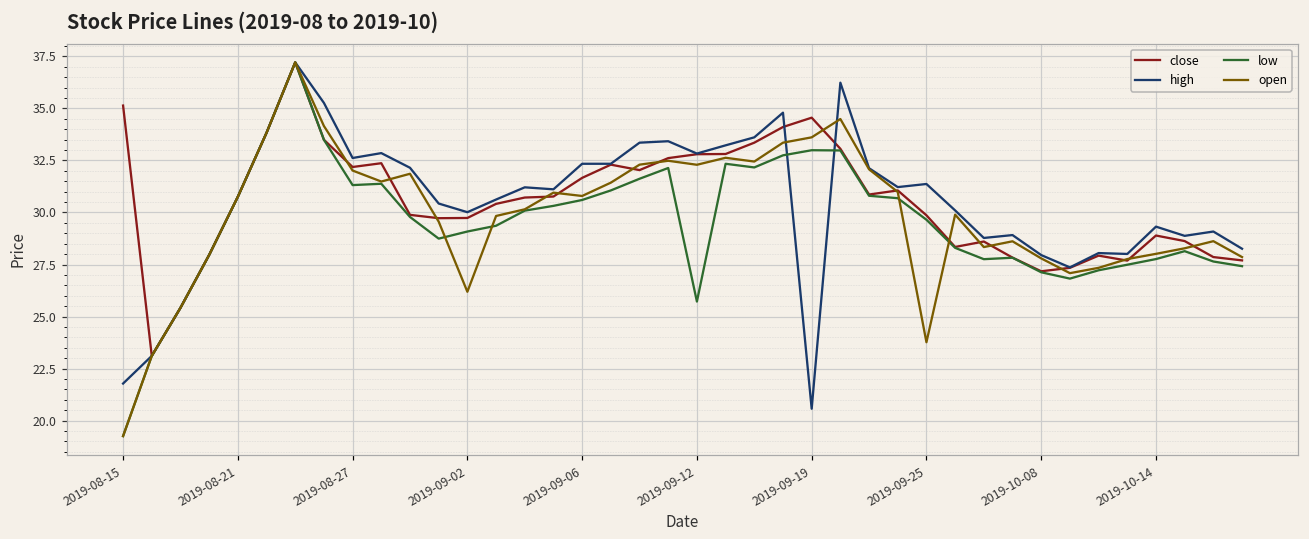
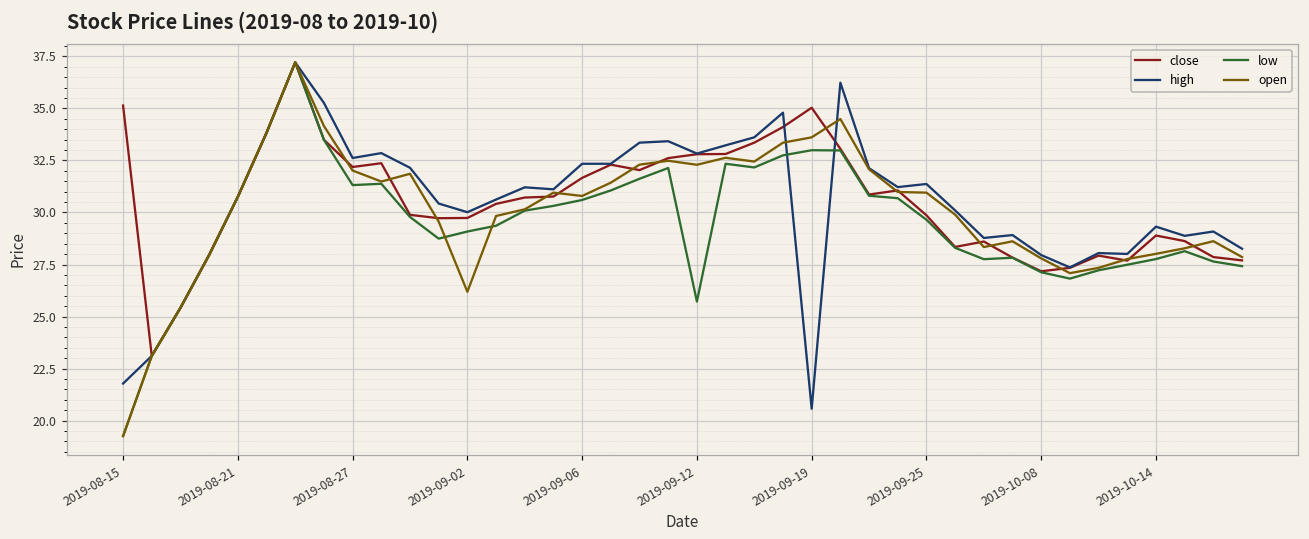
close, 2019-09-19: 34.6 -> 35.0
open, 2019-09-25: 23.8 -> 31.0
